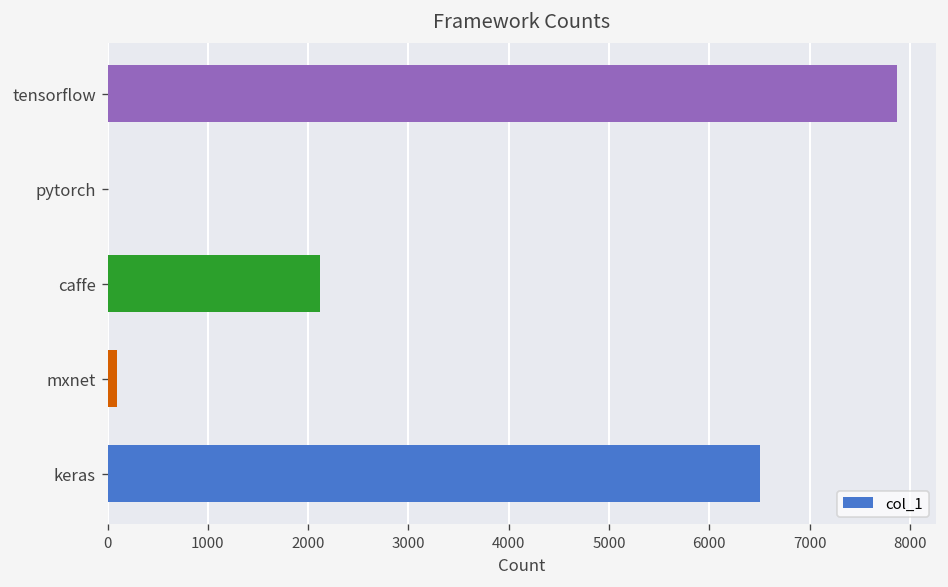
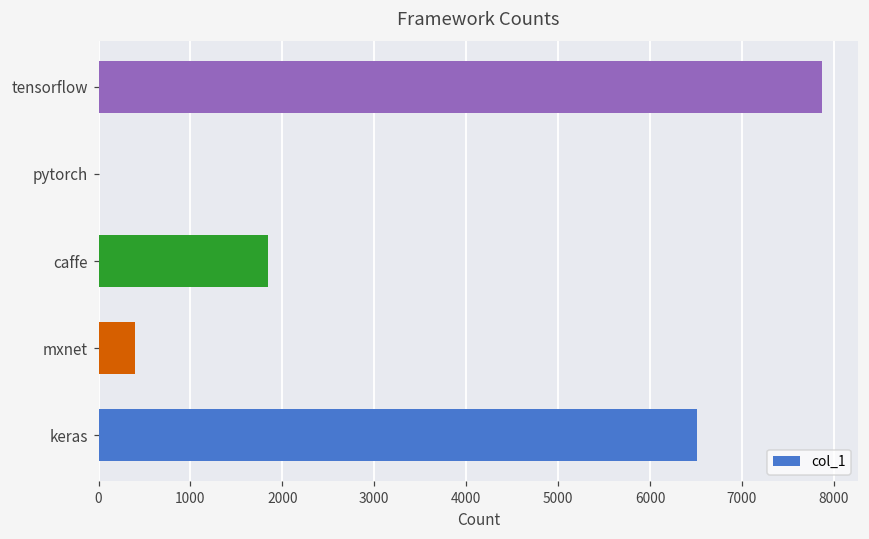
caffe: 2100 -> 1800
mxnet: 100 -> 400
